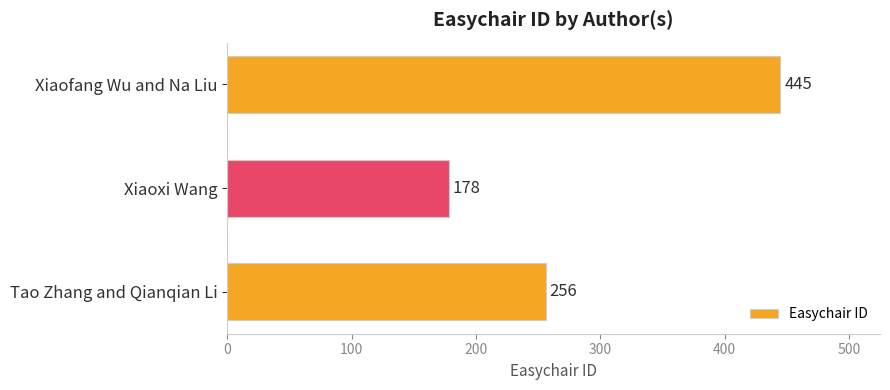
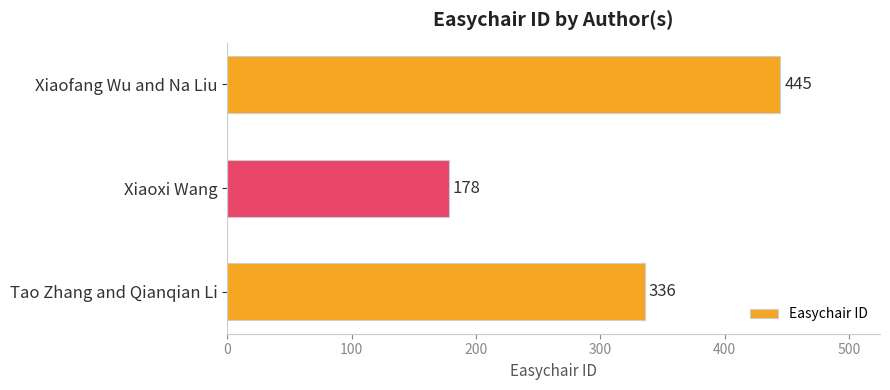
Tao Zhang and Qianqian Li: 256 -> 336
